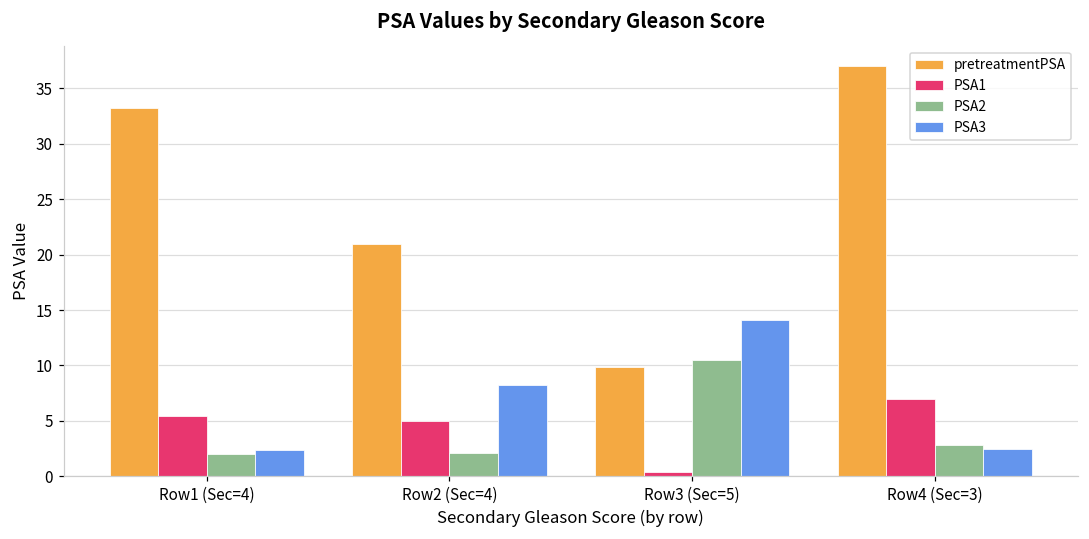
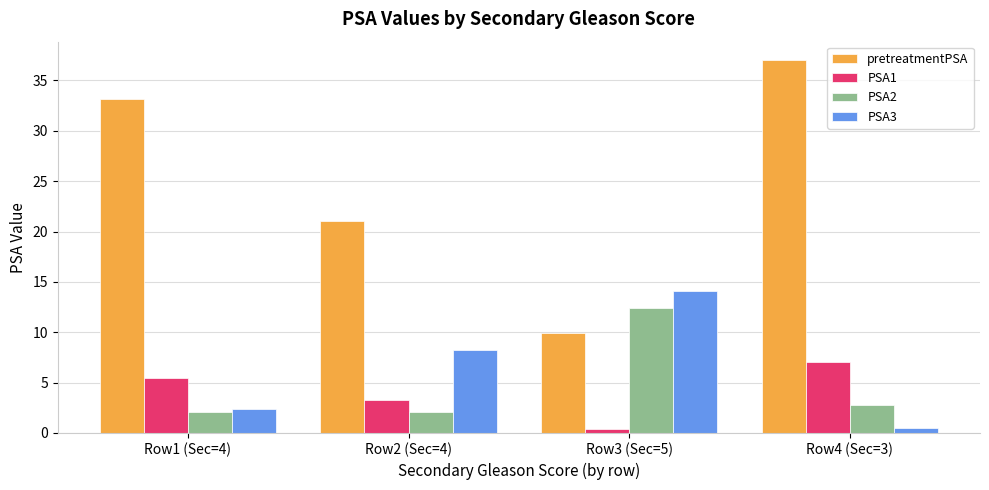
PSA1, Row2 (Sec=4): 5.0 -> 3.3
PSA2, Row3 (Sec=5): 10.5 -> 12.4
PSA3, Row4 (Sec=3): 2.5 -> 0.5
